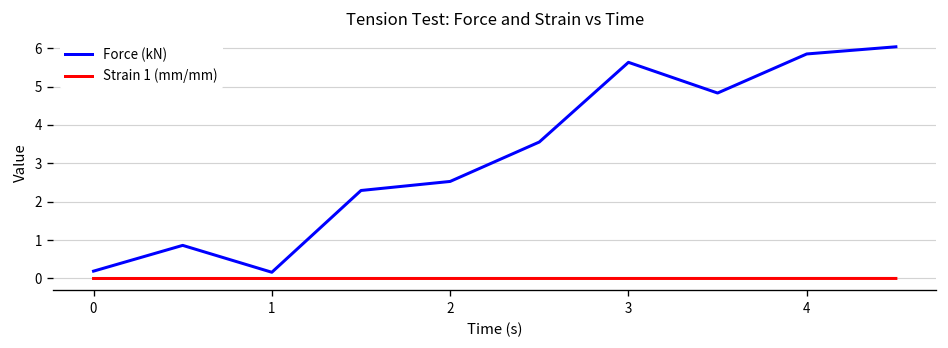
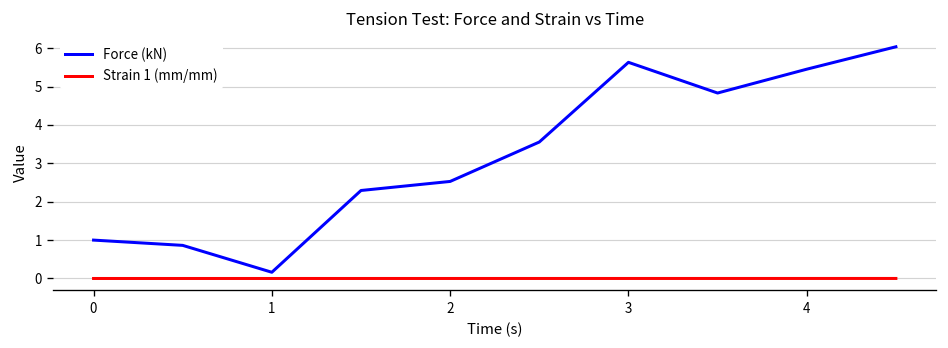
Force (kN), 0: 0.2 -> 1.0
Force (kN), 4: 5.9 -> 5.5
